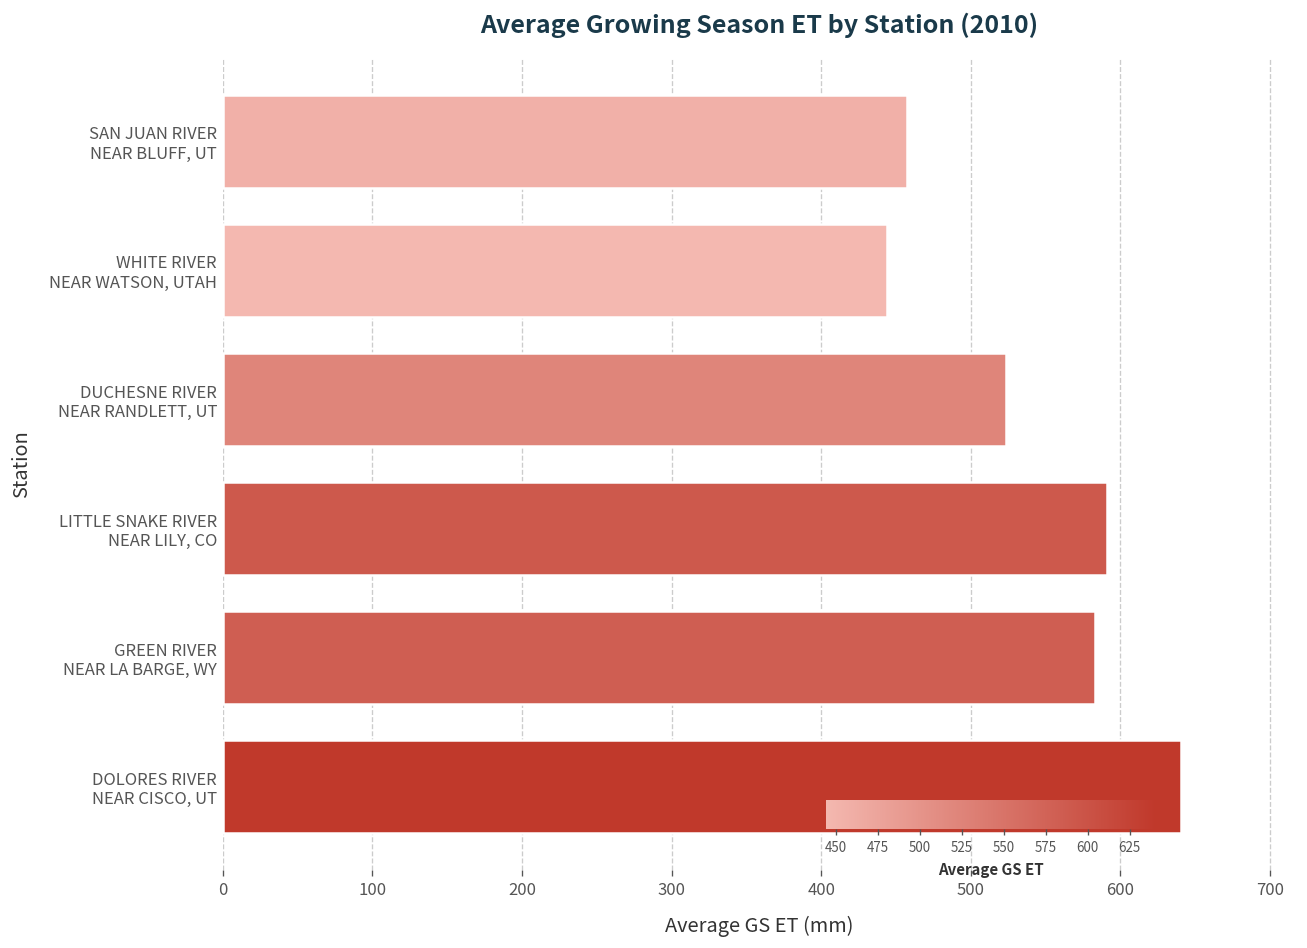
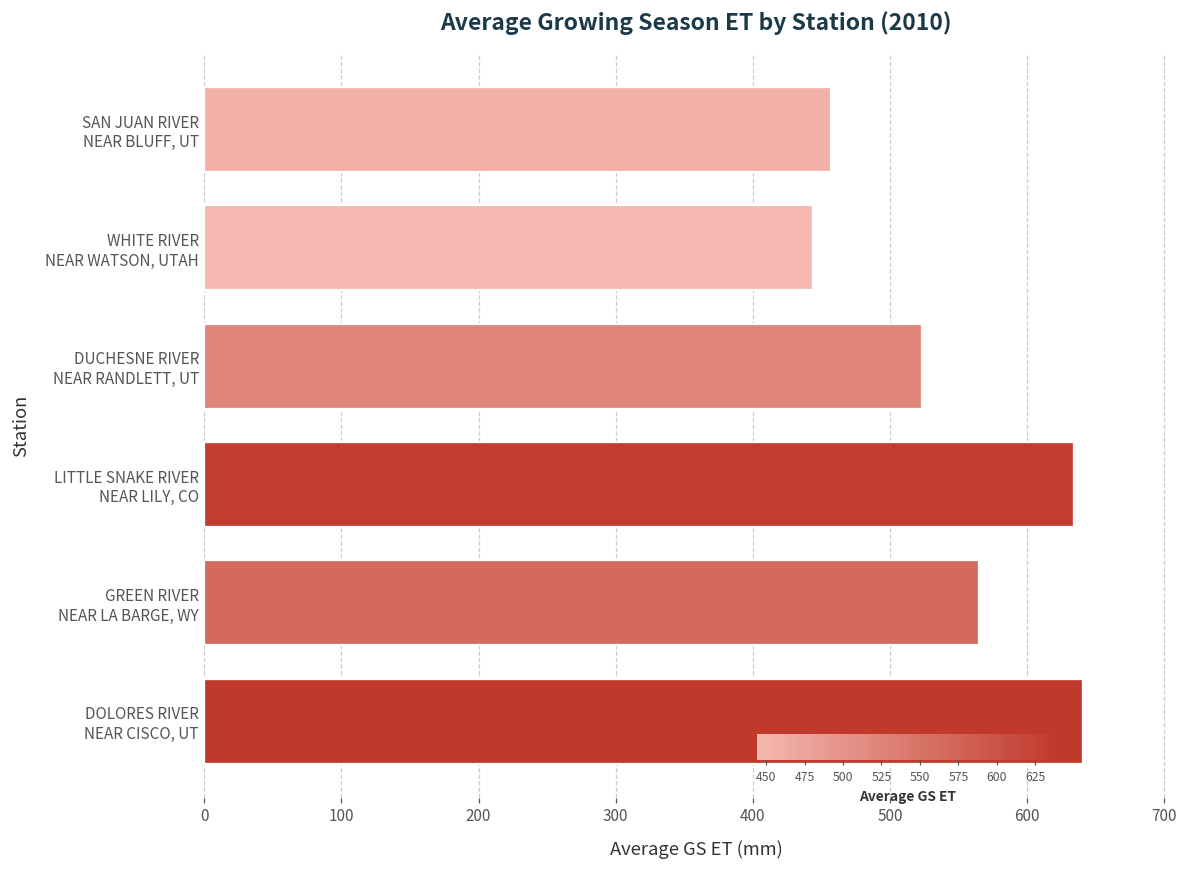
LITTLE SNAKE RIVER NEAR LILY, CO: 591 -> 634
GREEN RIVER NEAR LA BARGE, WY: 583 -> 565
